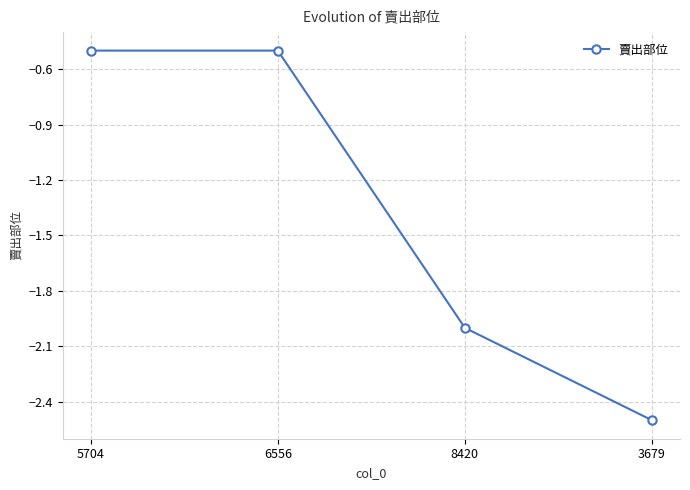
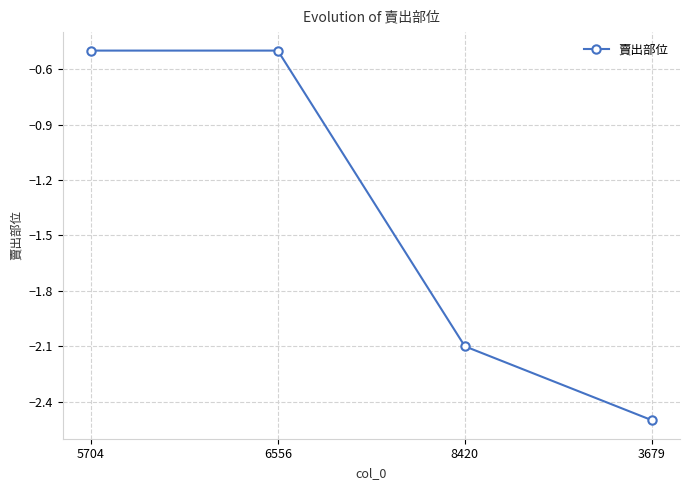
8420: -2.0 -> -2.1
